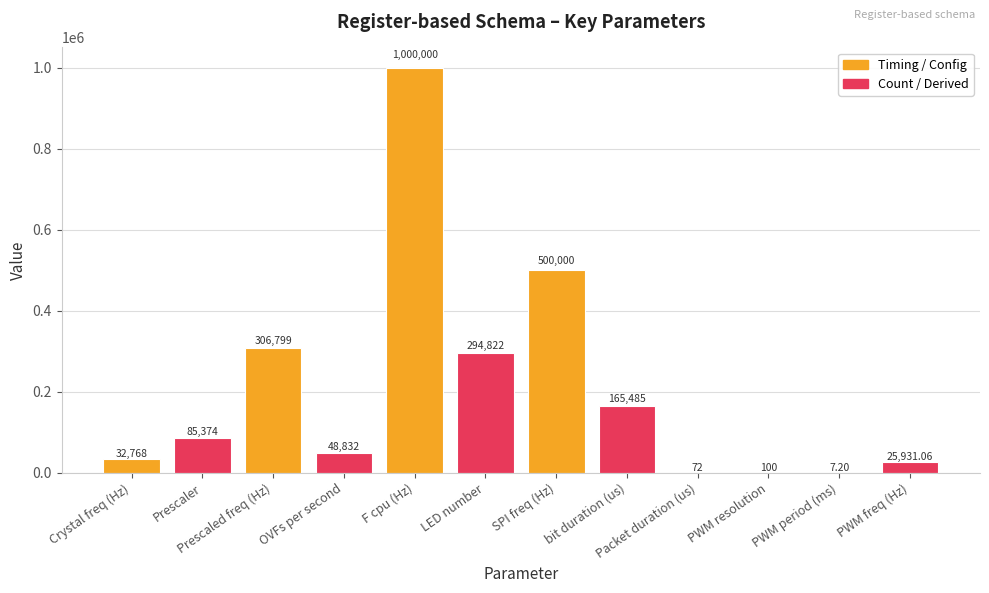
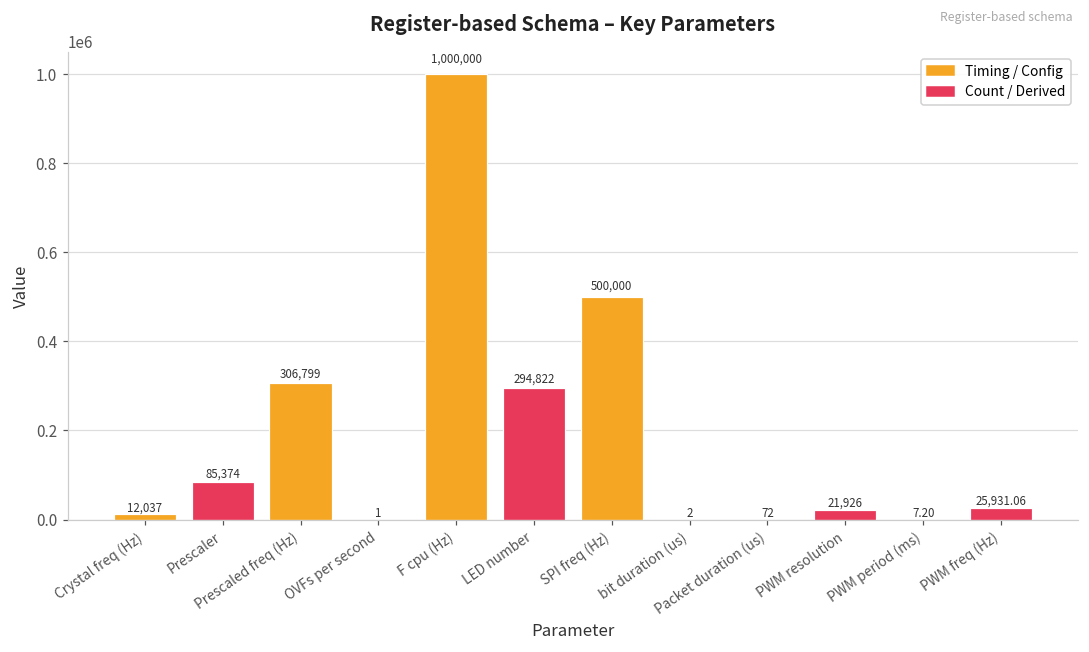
Crystal freq (Hz): 32,768 -> 12,037
OVFs per second: 48,832 -> 1
bit duration (us): 165,485 -> 2
PWM resolution: 100 -> 21,926
